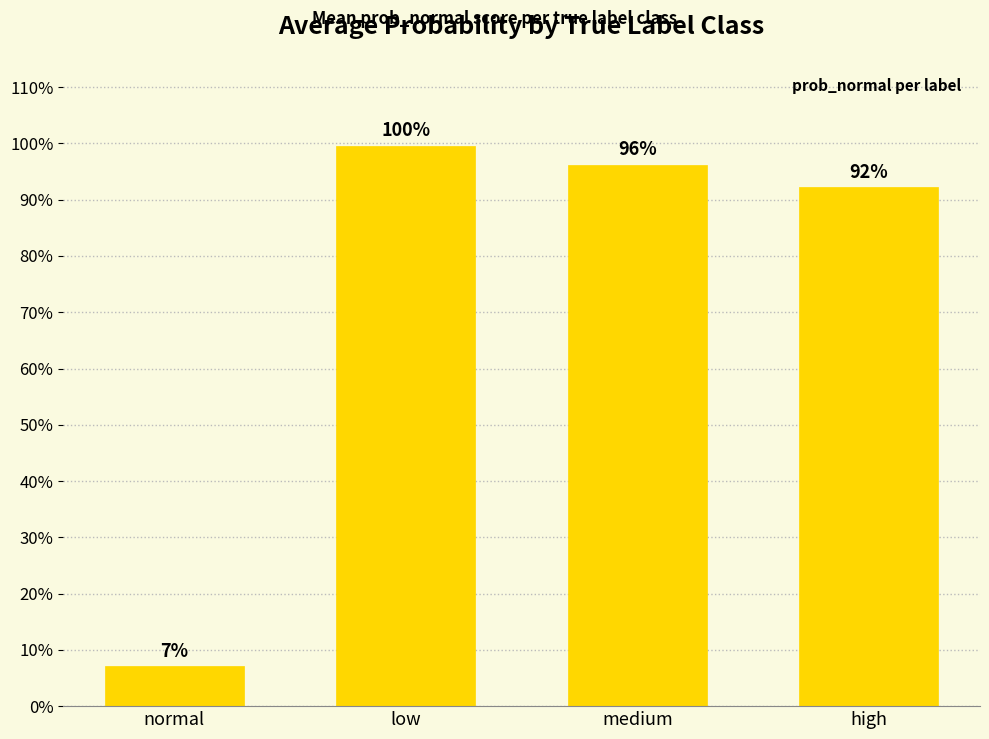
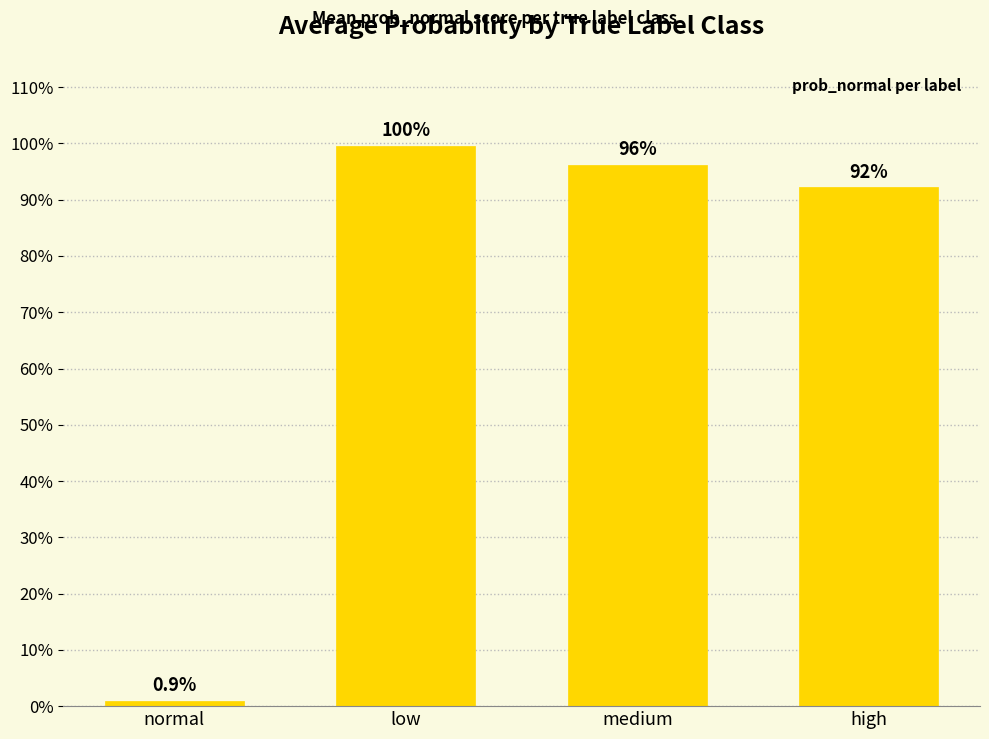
normal: 7% -> 0.9%
